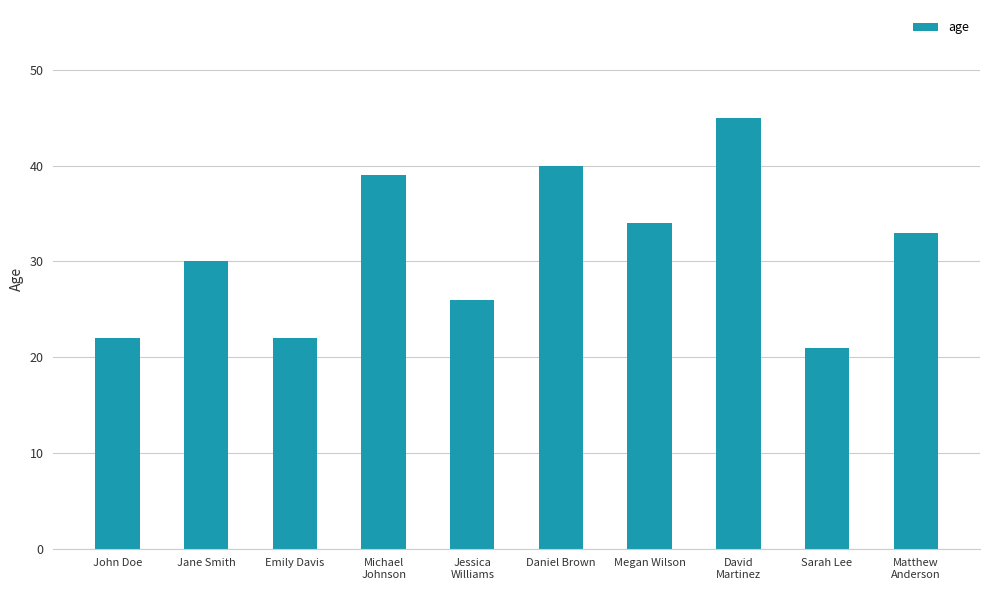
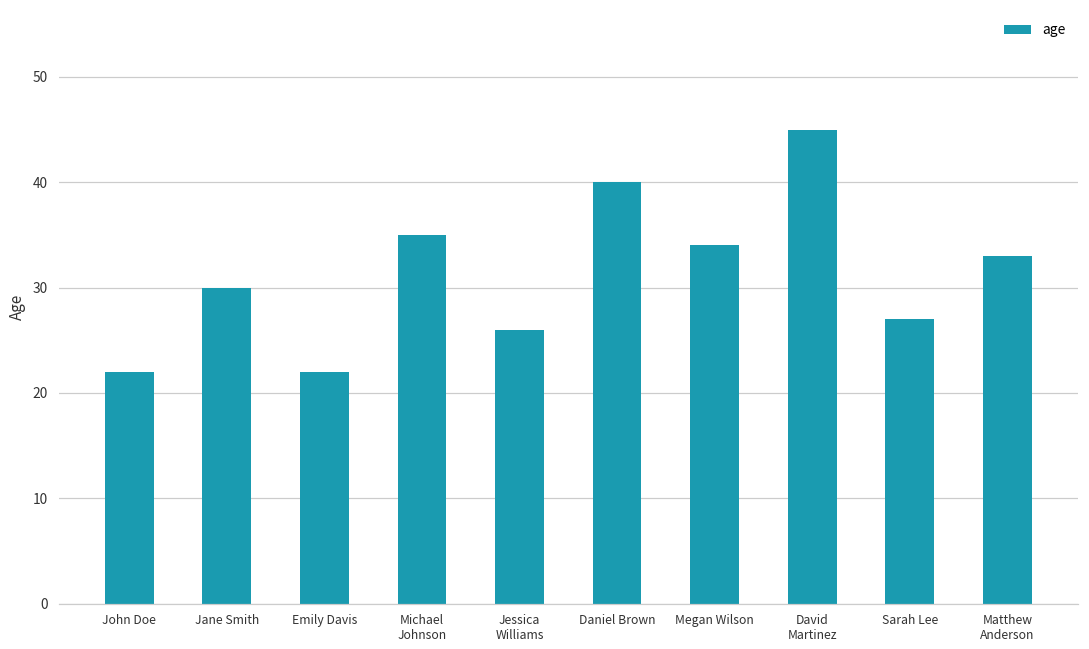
Michael Johnson: 39 -> 35
Sarah Lee: 21 -> 27
